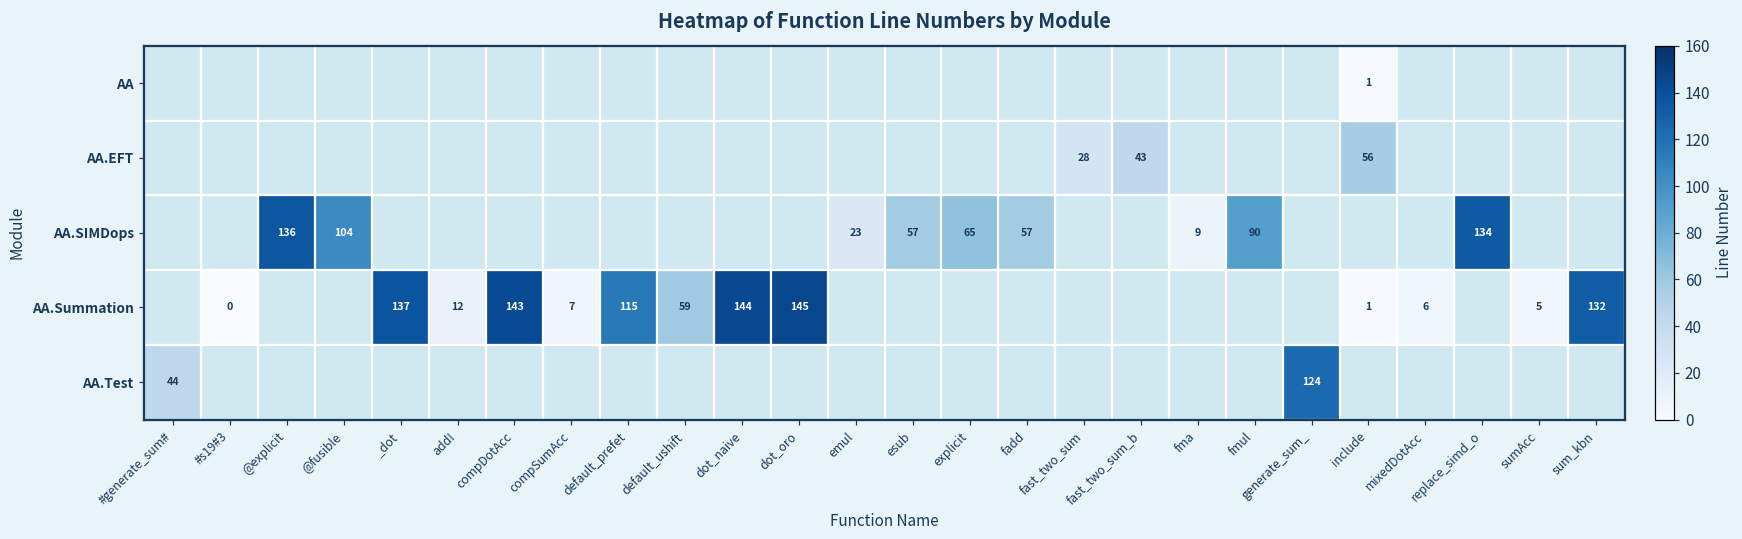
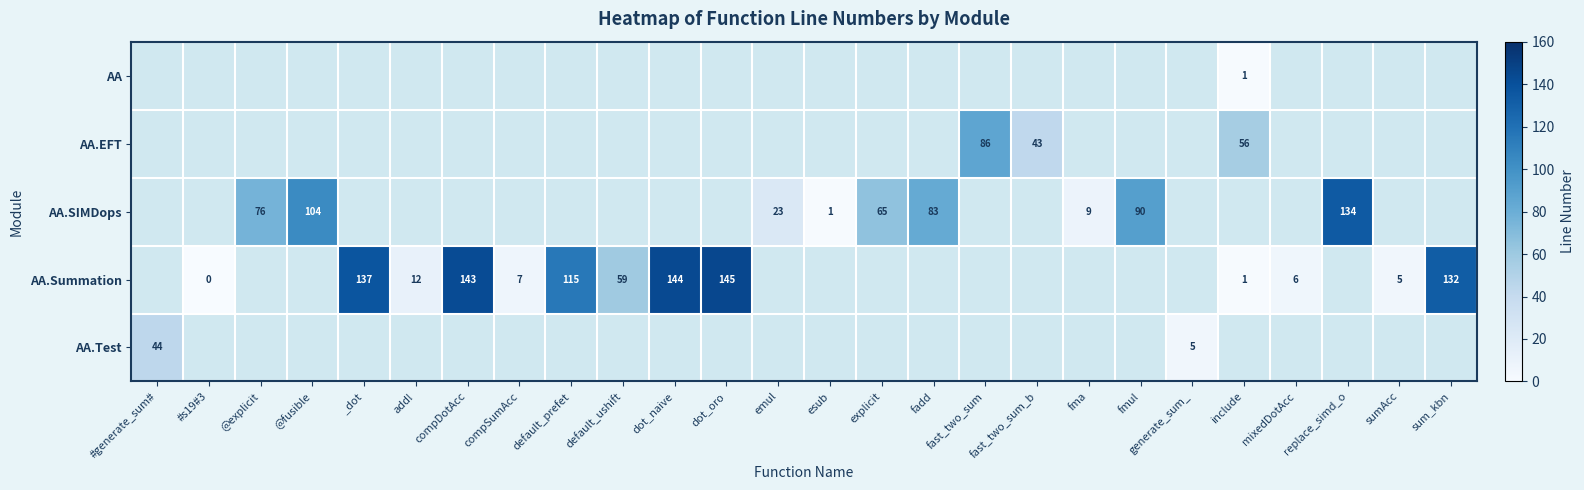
AA.EFT, fast_two_sum: 28 -> 86
AA.SIMDops, @explicit: 136 -> 76
AA.SIMDops, esub: 57 -> 1
AA.SIMDops, fadd: 57 -> 83
AA.Test, generate_sum_: 124 -> 5
